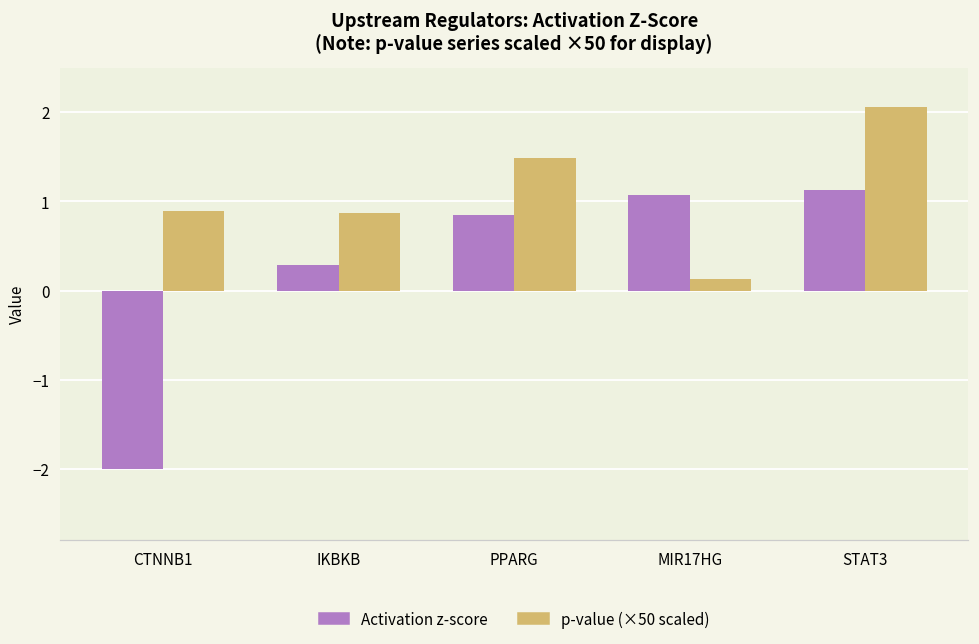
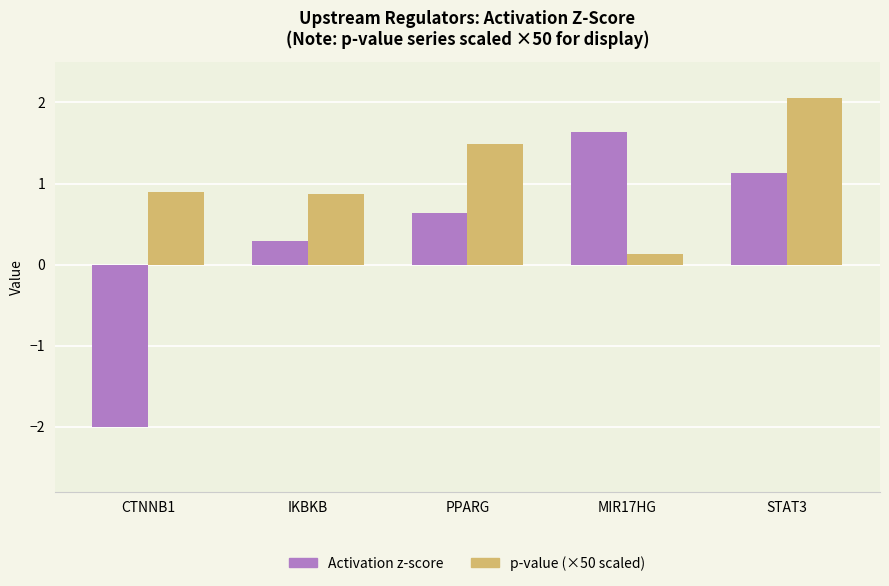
Activation z-score, PPARG: 0.8 -> 0.6
Activation z-score, MIR17HG: 1.1 -> 1.6
